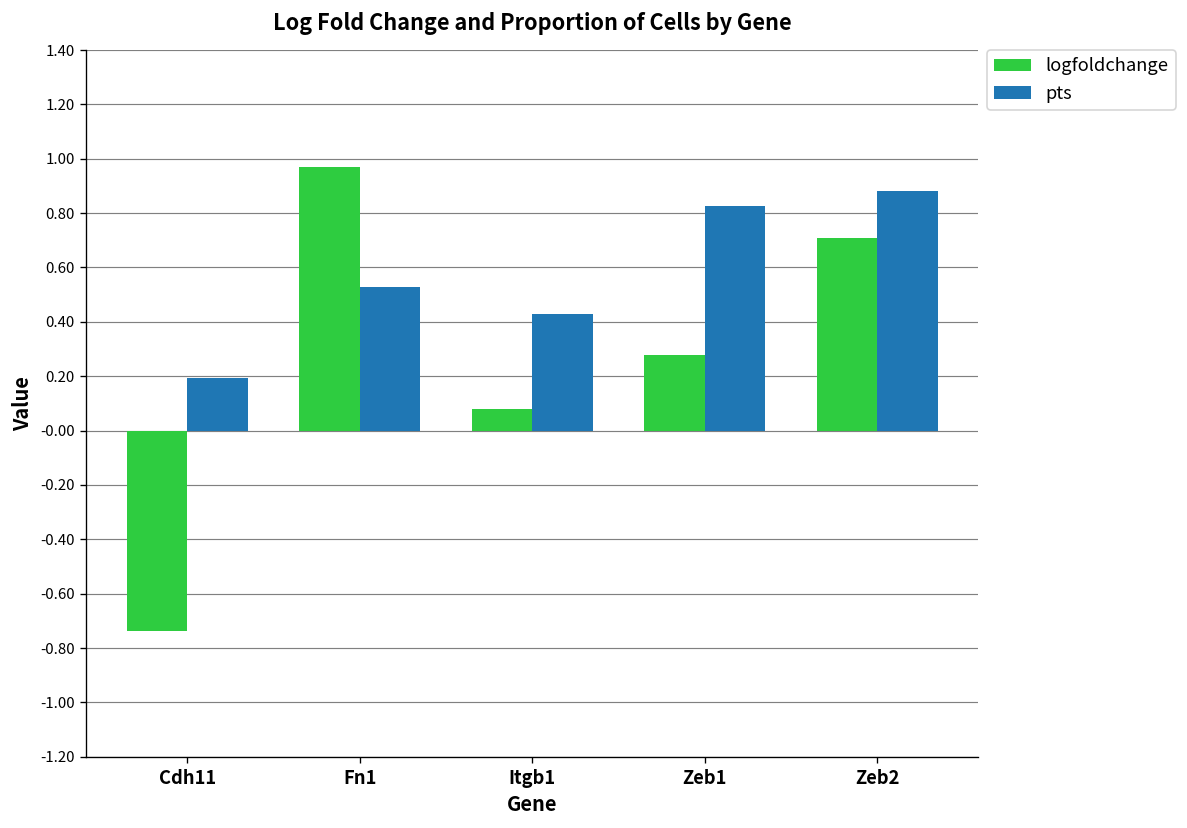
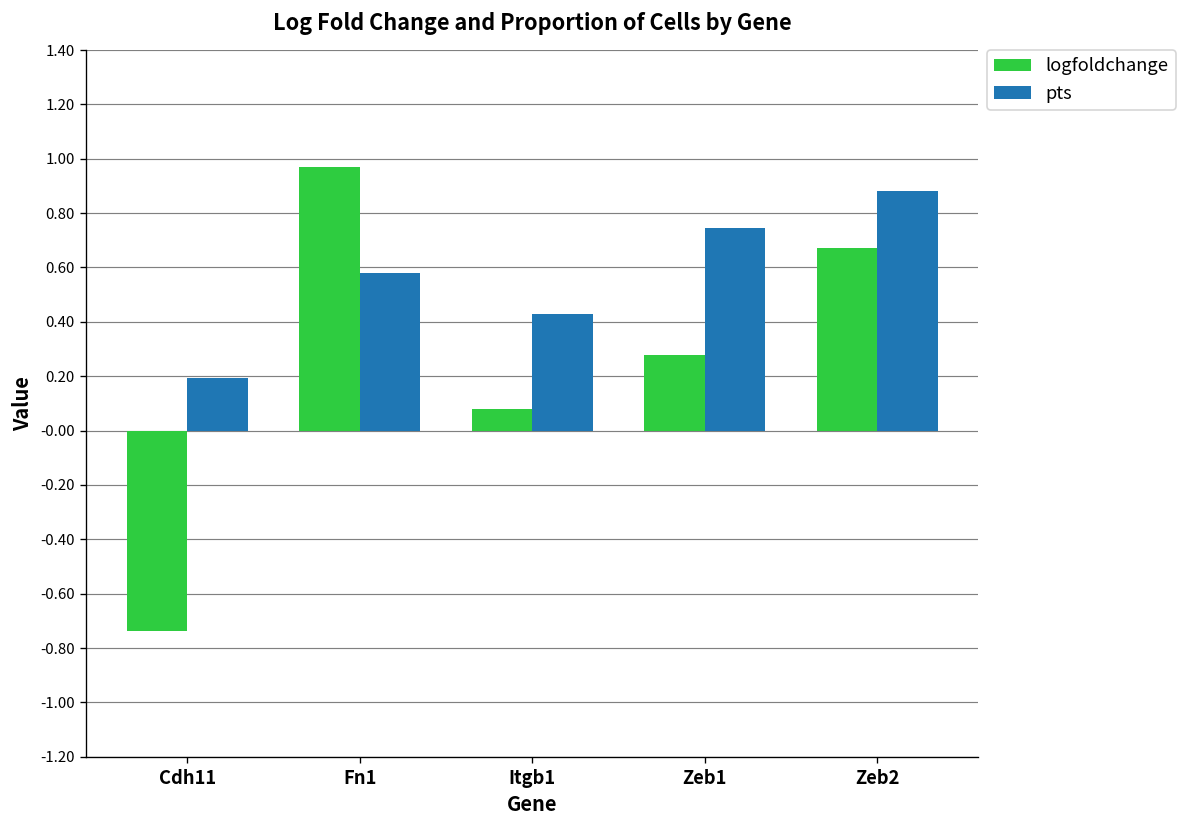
pts, Fn1: 0.53 -> 0.58
pts, Zeb1: 0.82 -> 0.74
logfoldchange, Zeb2: 0.71 -> 0.67
